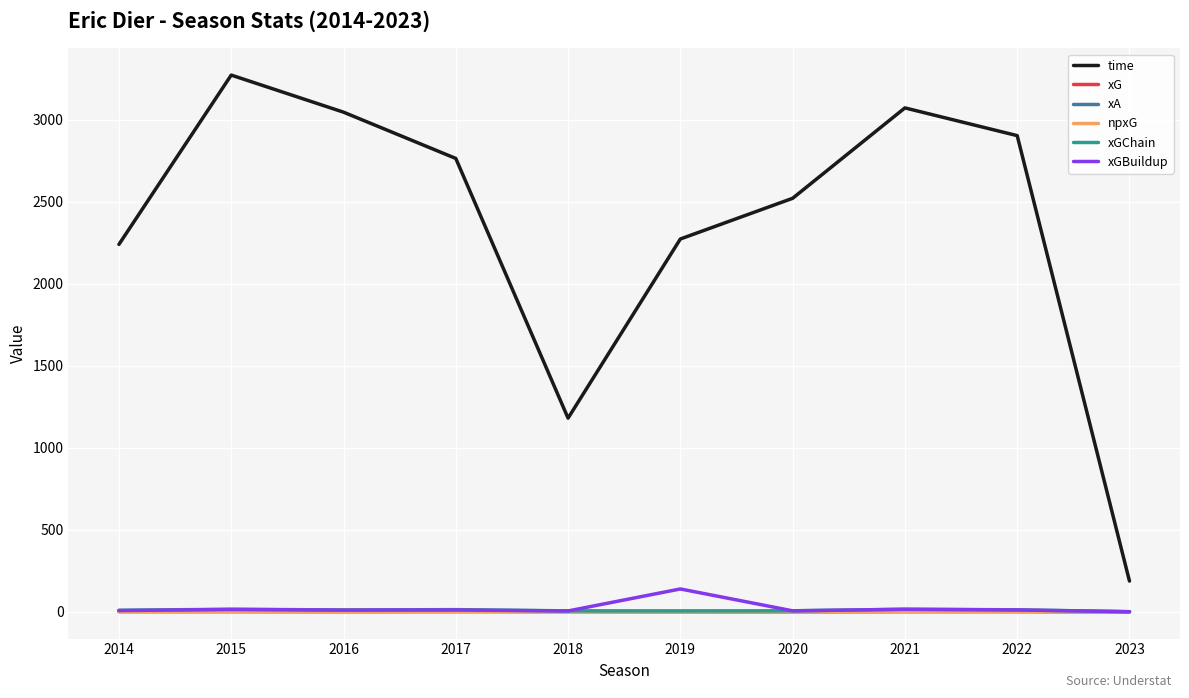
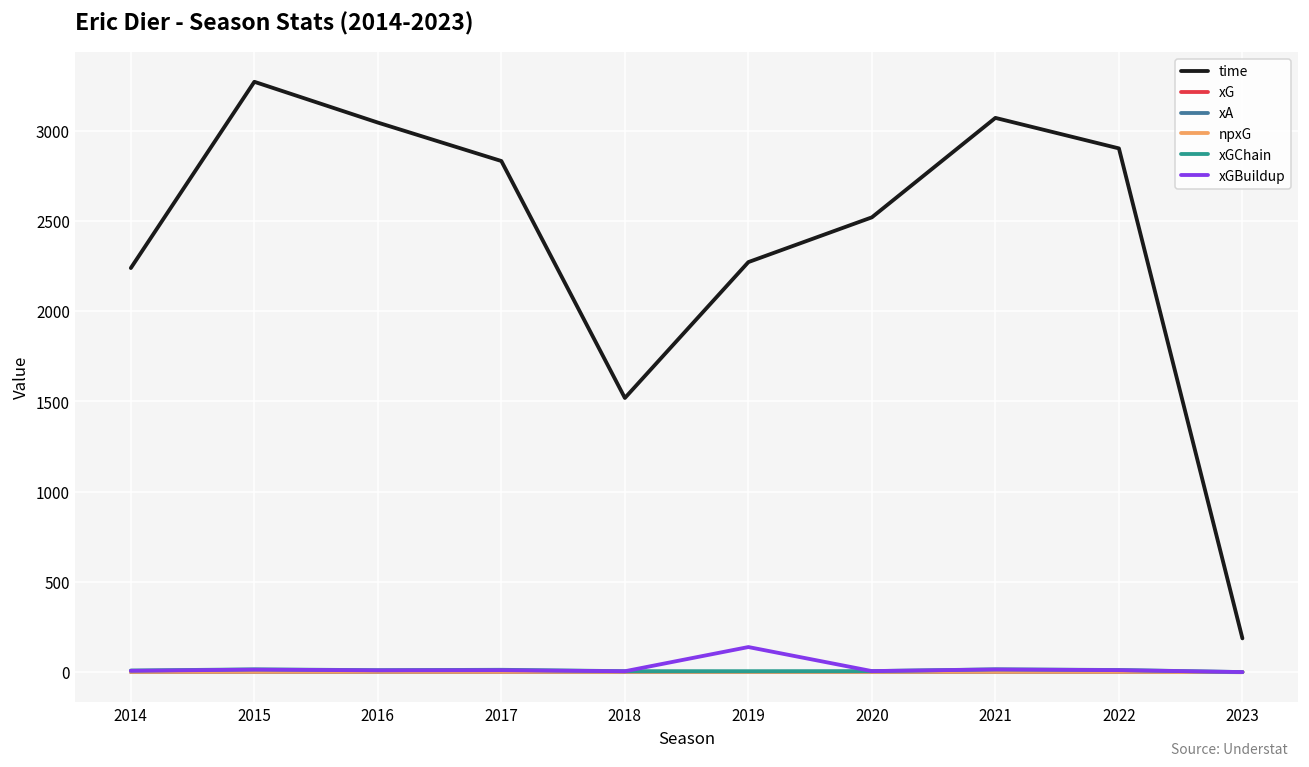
time, 2017: 2760 -> 2830
time, 2018: 1180 -> 1520
